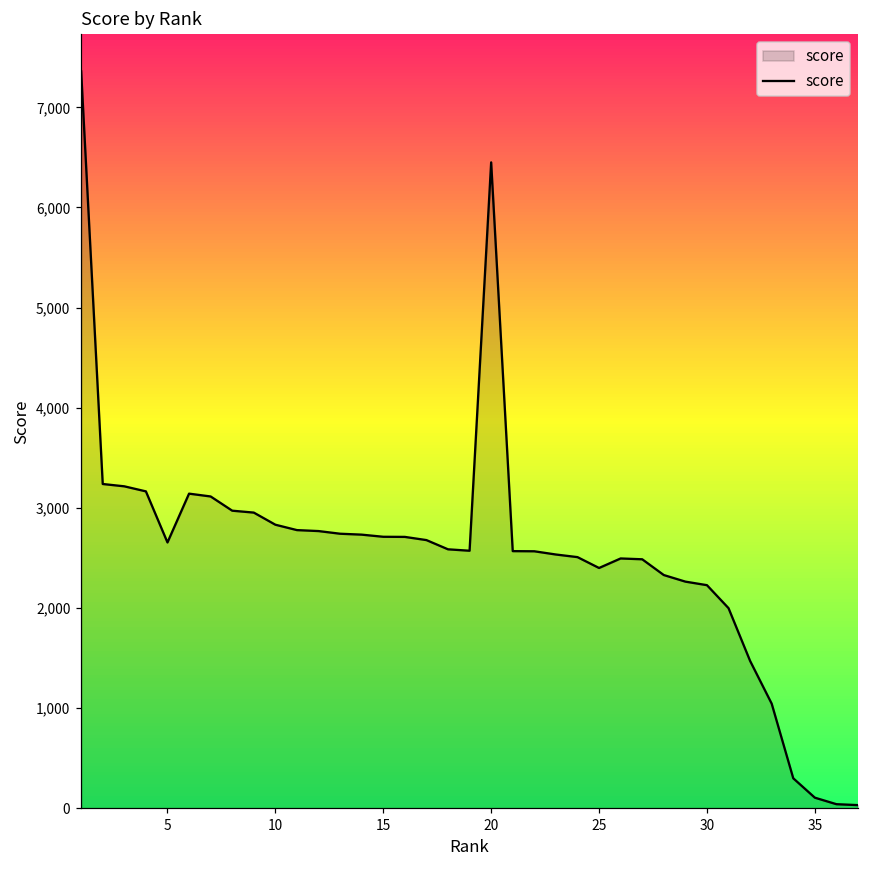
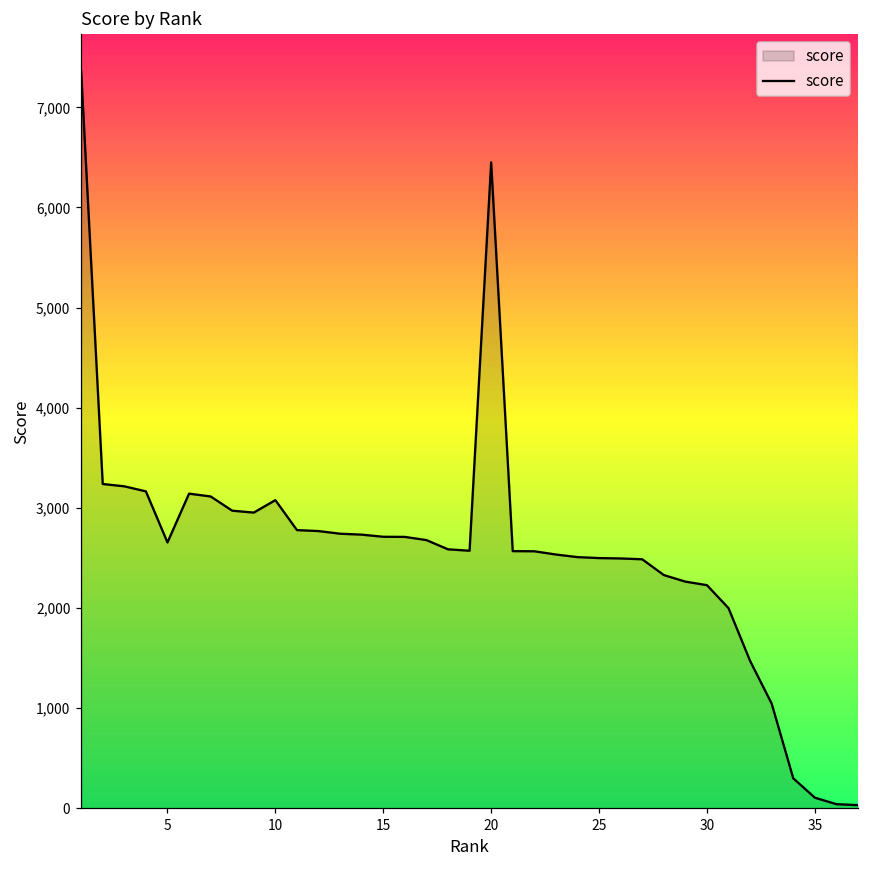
10: 2,800 -> 3,100
25: 2,400 -> 2,500
